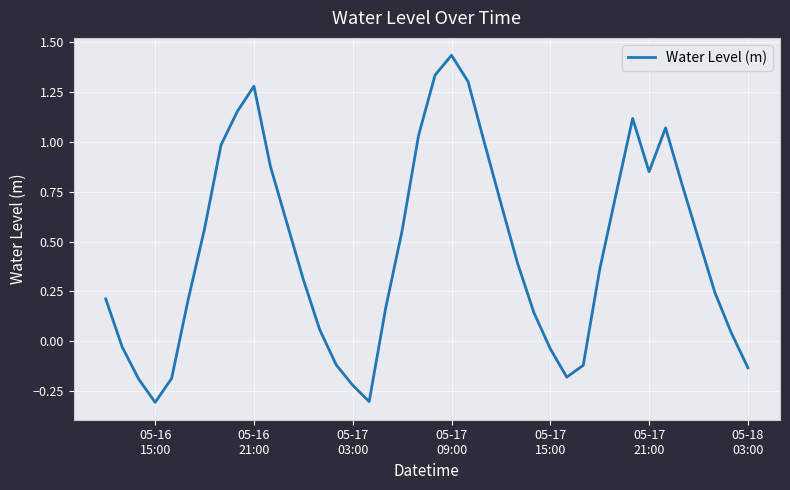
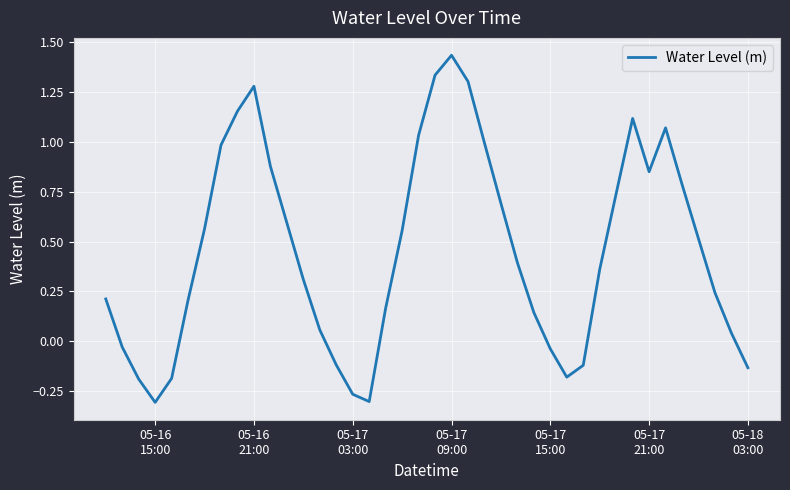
05-17 03:00: -0.22 -> -0.27
